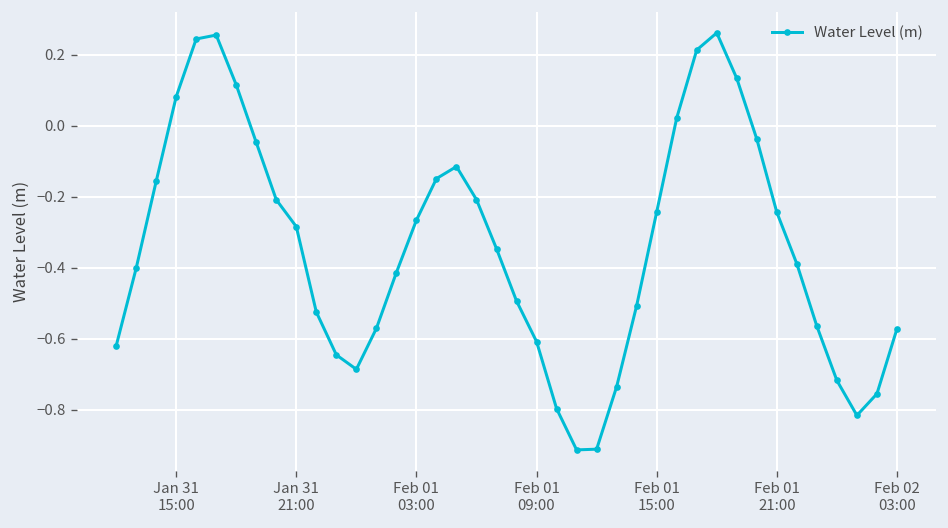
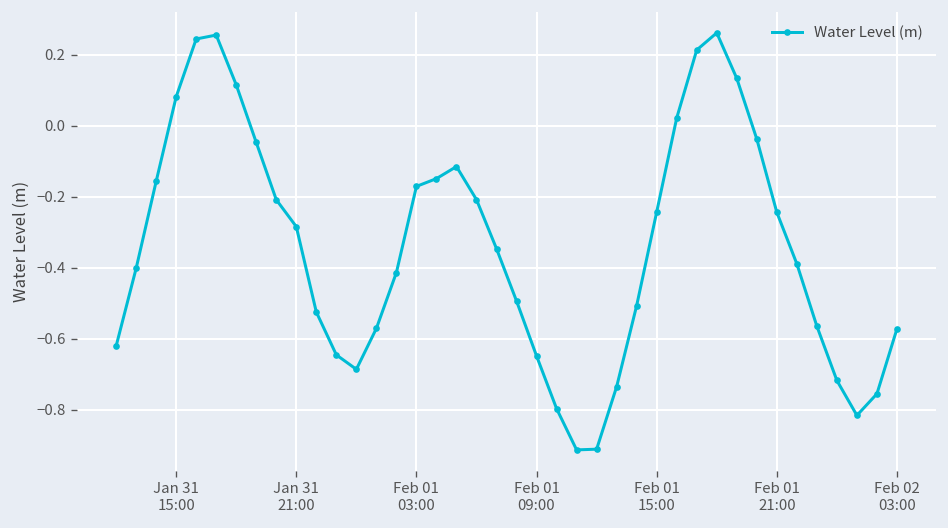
Feb 01 03:00: -0.27 -> -0.17
Feb 01 09:00: -0.61 -> -0.65
